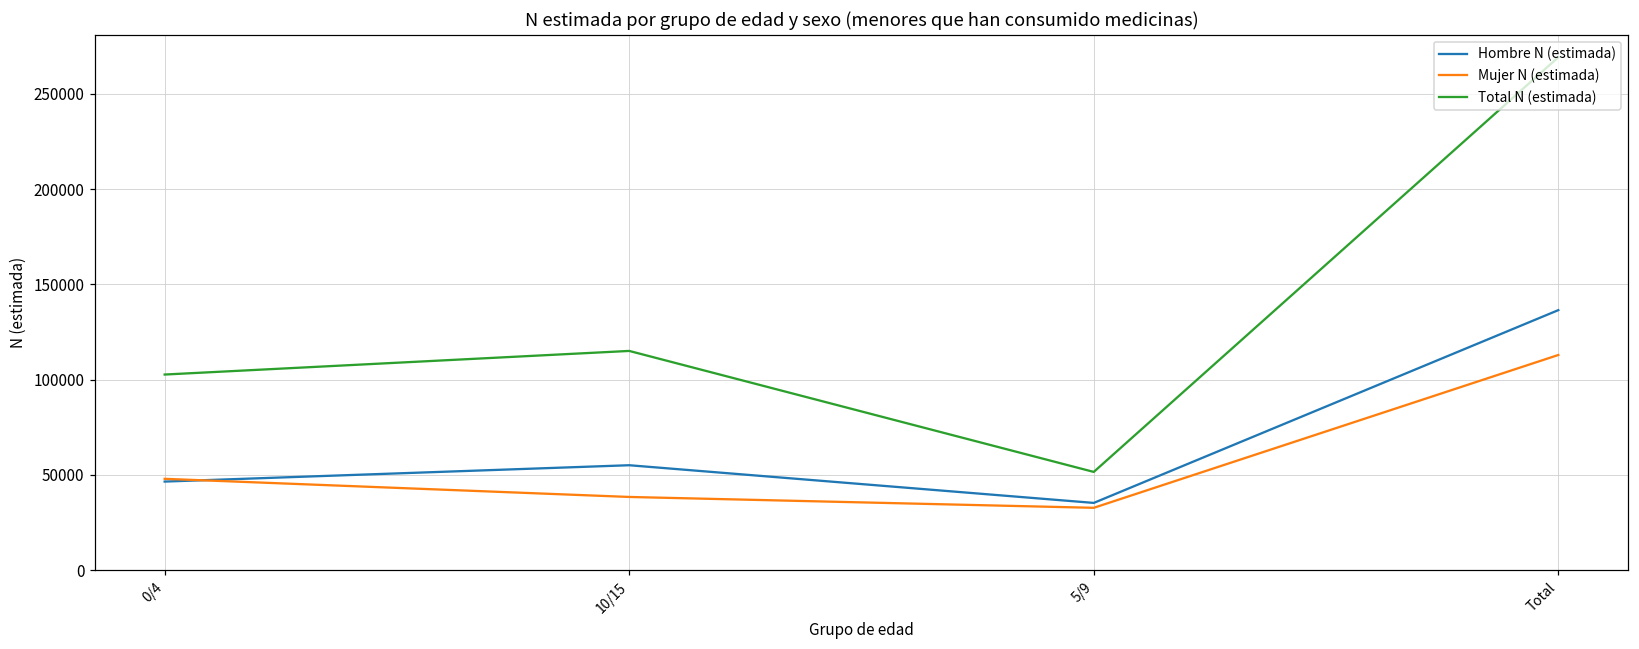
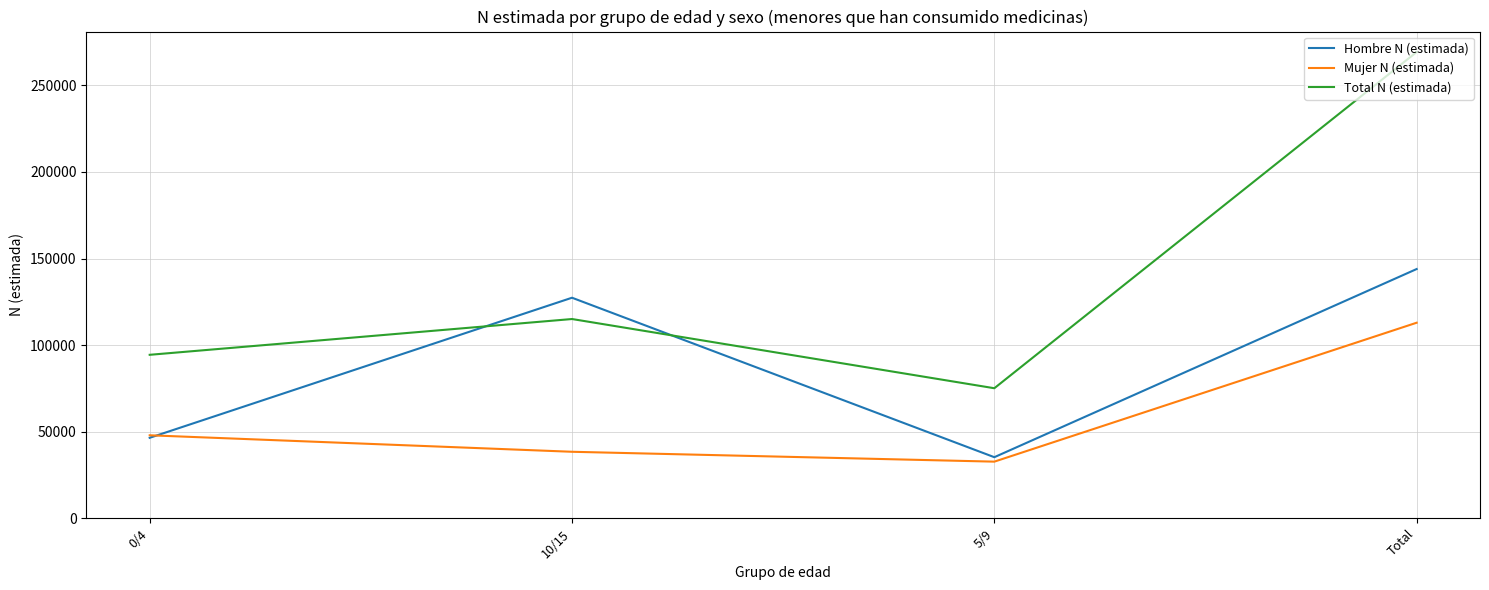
Total N (estimada), 0/4: 103000 -> 94000
Hombre N (estimada), 10/15: 55000 -> 127000
Total N (estimada), 5/9: 52000 -> 75000
Hombre N (estimada), Total: 136000 -> 144000
